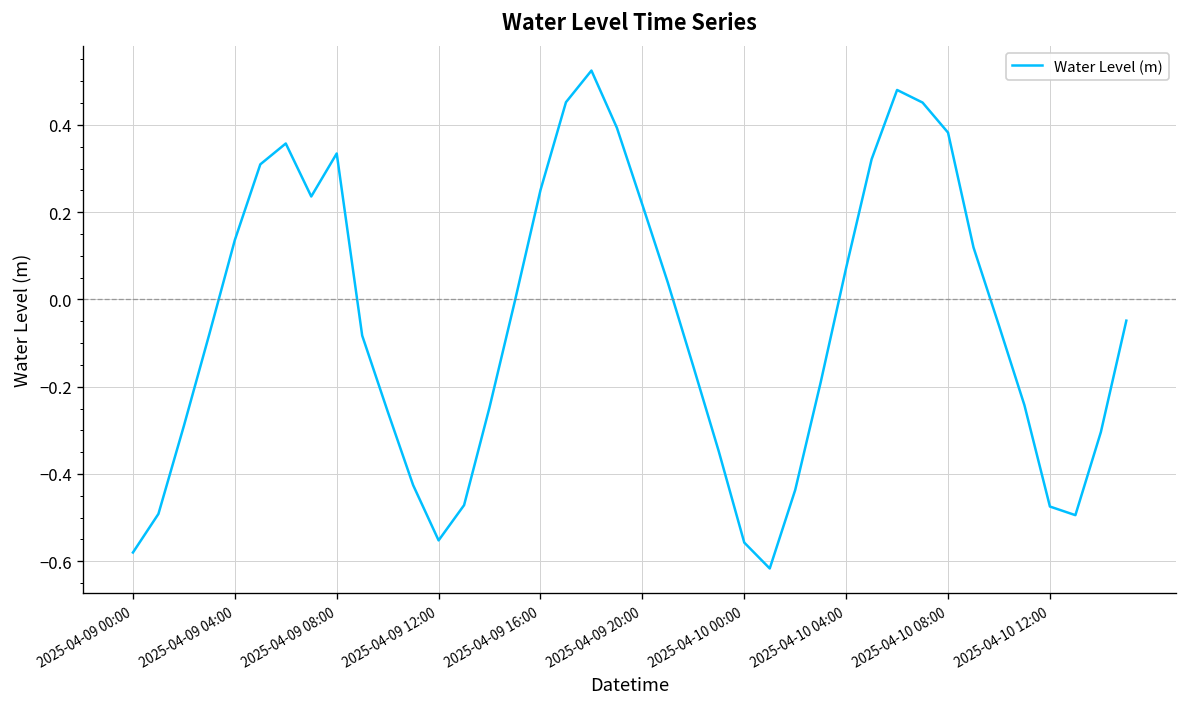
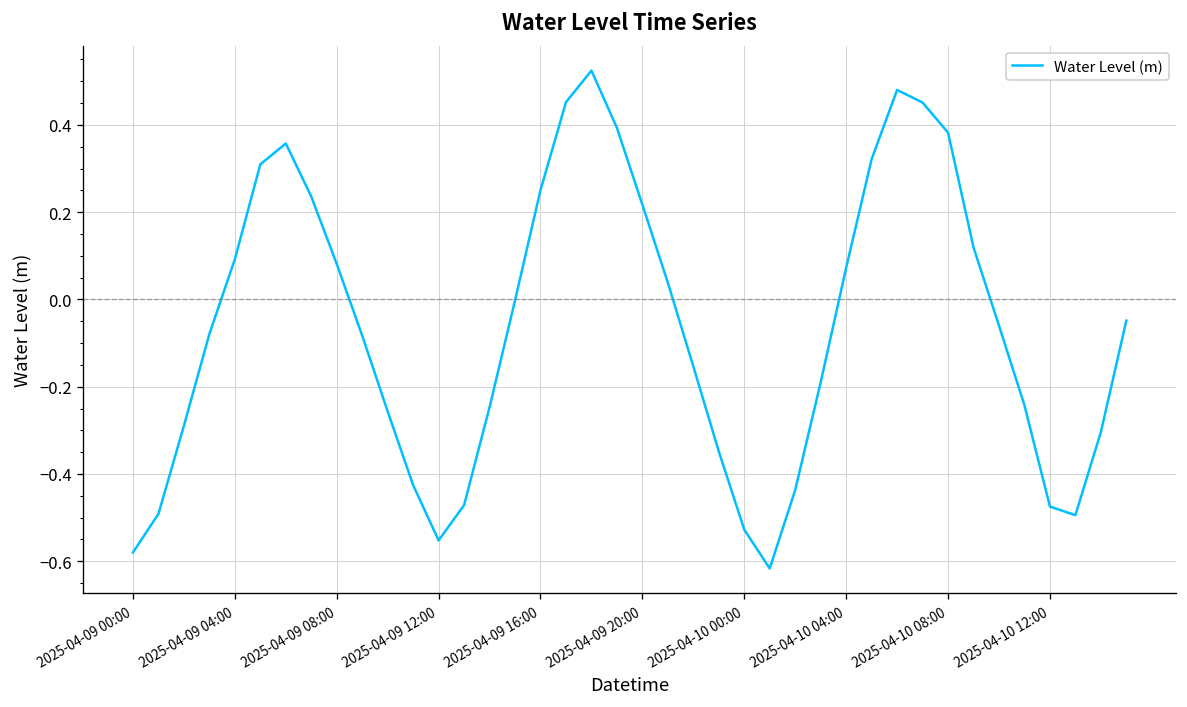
2025-04-09 04:00: 0.14 -> 0.09
2025-04-09 08:00: 0.33 -> 0.08
2025-04-10 00:00: -0.56 -> -0.53
